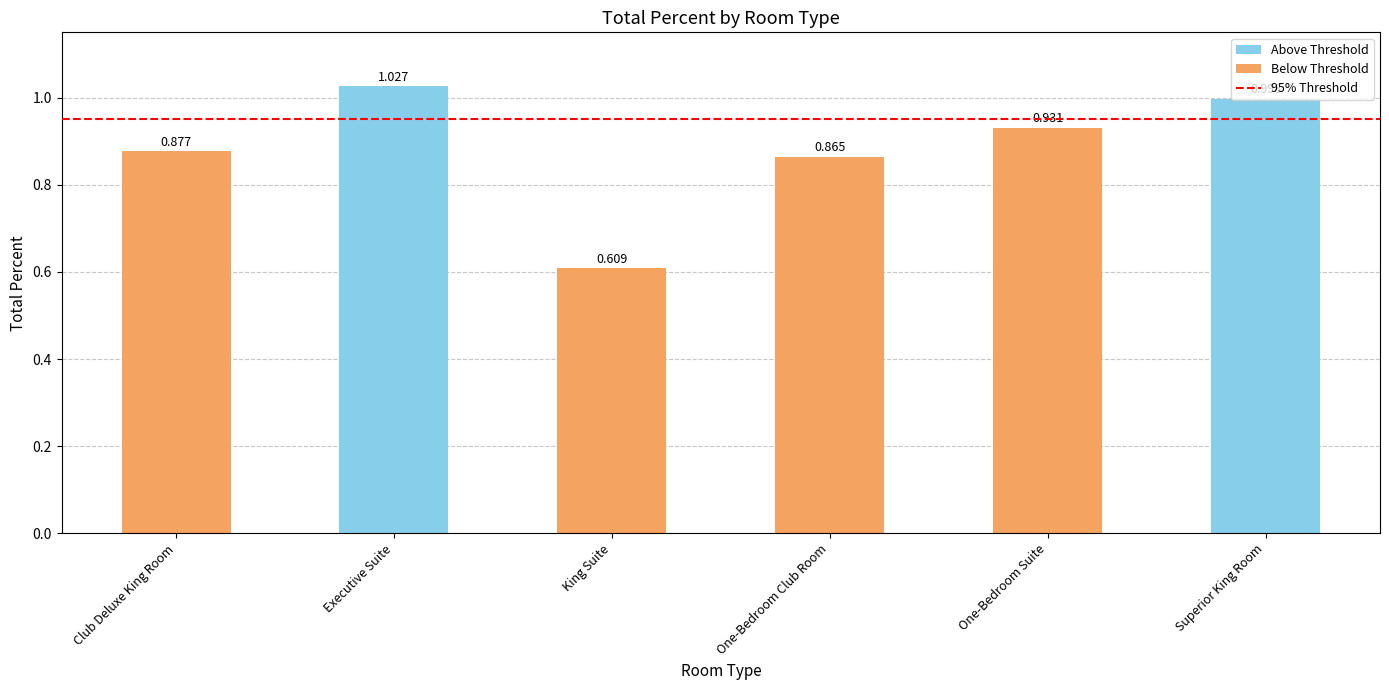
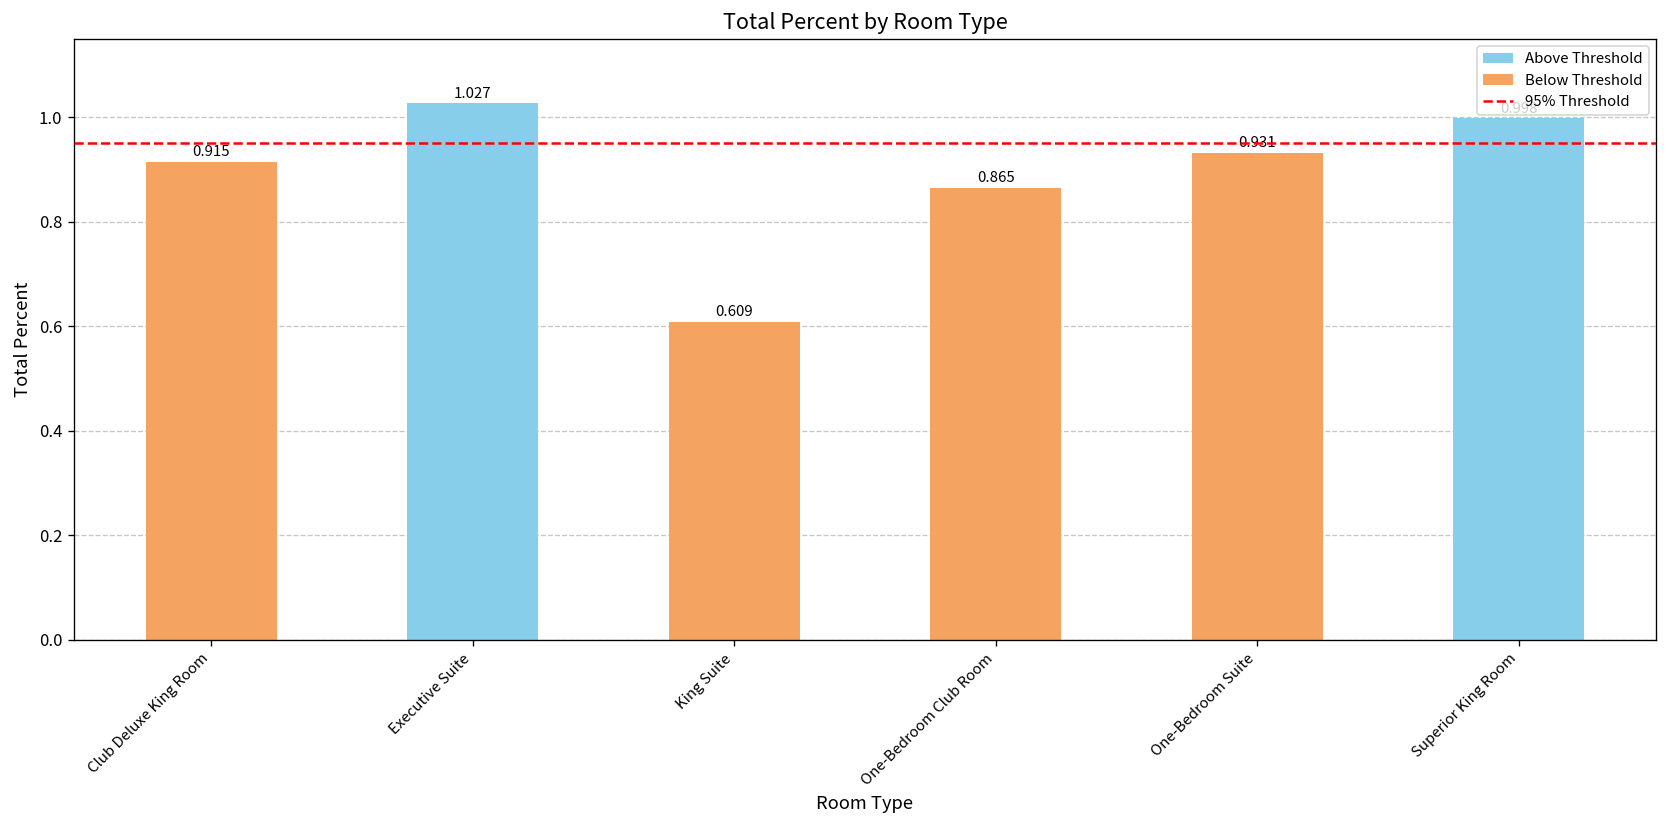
Club Deluxe King Room: 0.877 -> 0.915
